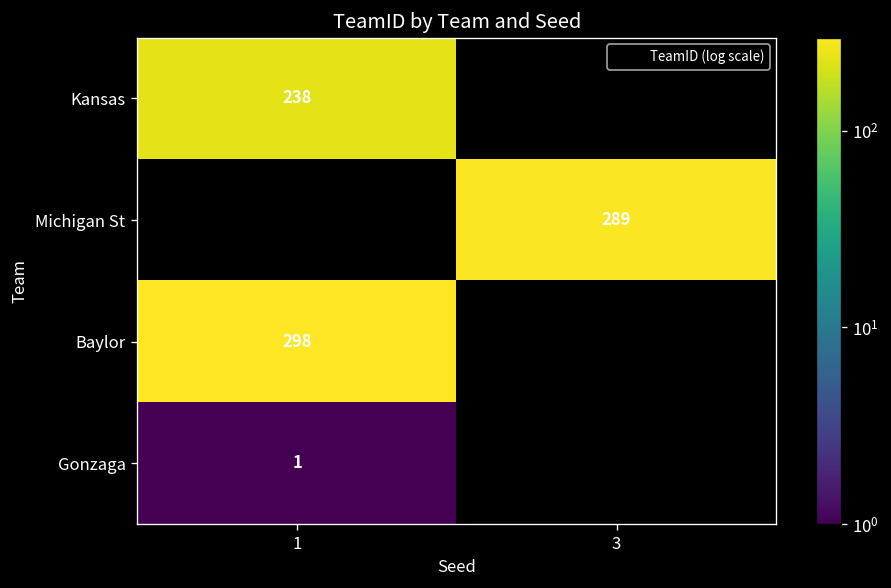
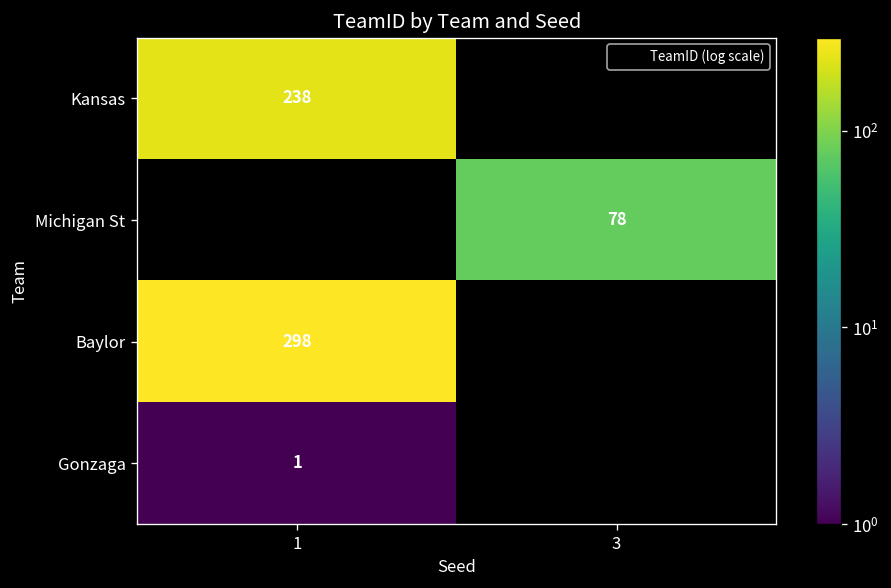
Michigan St, 3: 289 -> 78
